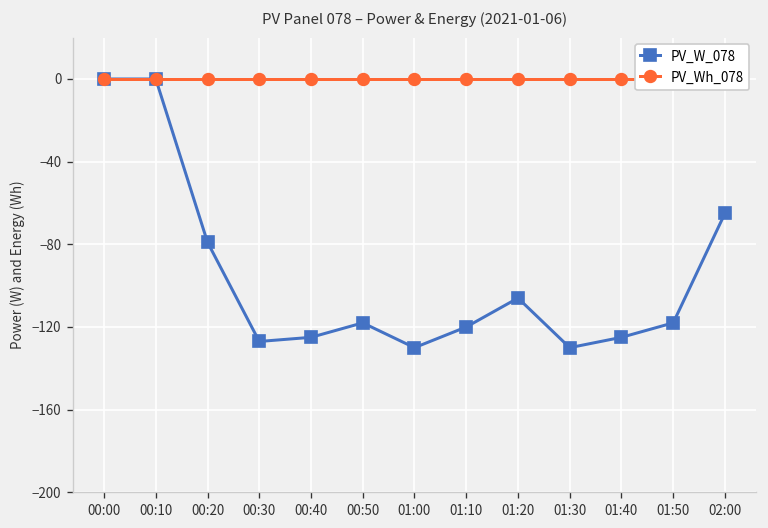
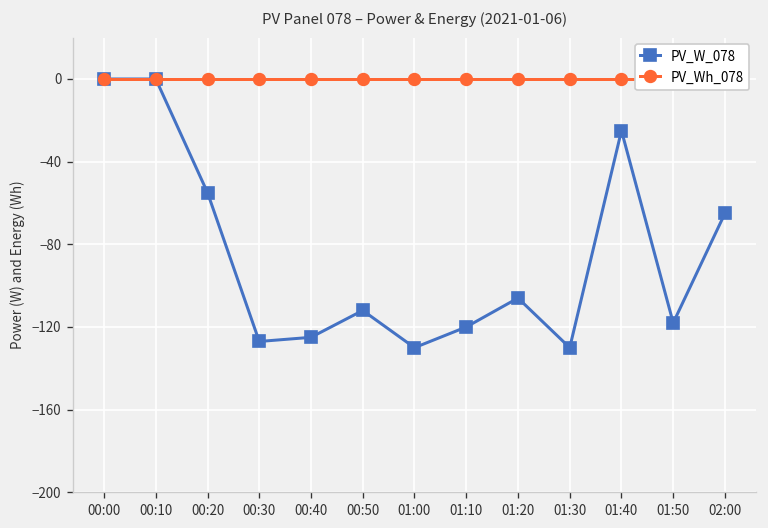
PV_W_078, 00:20: -79 -> -55
PV_W_078, 00:50: -118 -> -112
PV_W_078, 01:40: -125 -> -25
